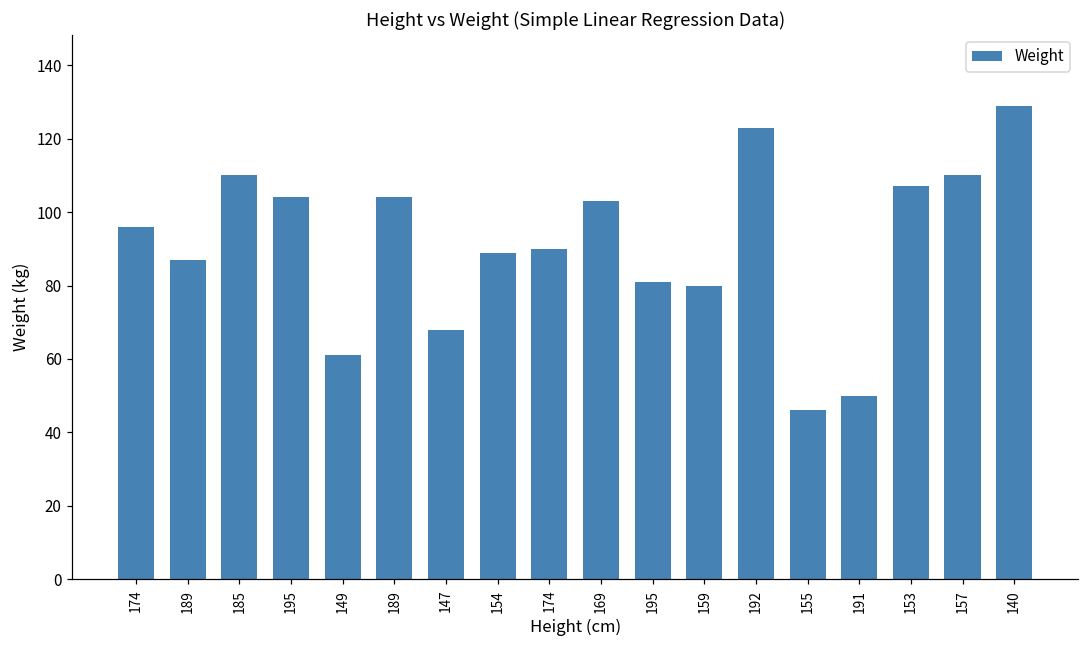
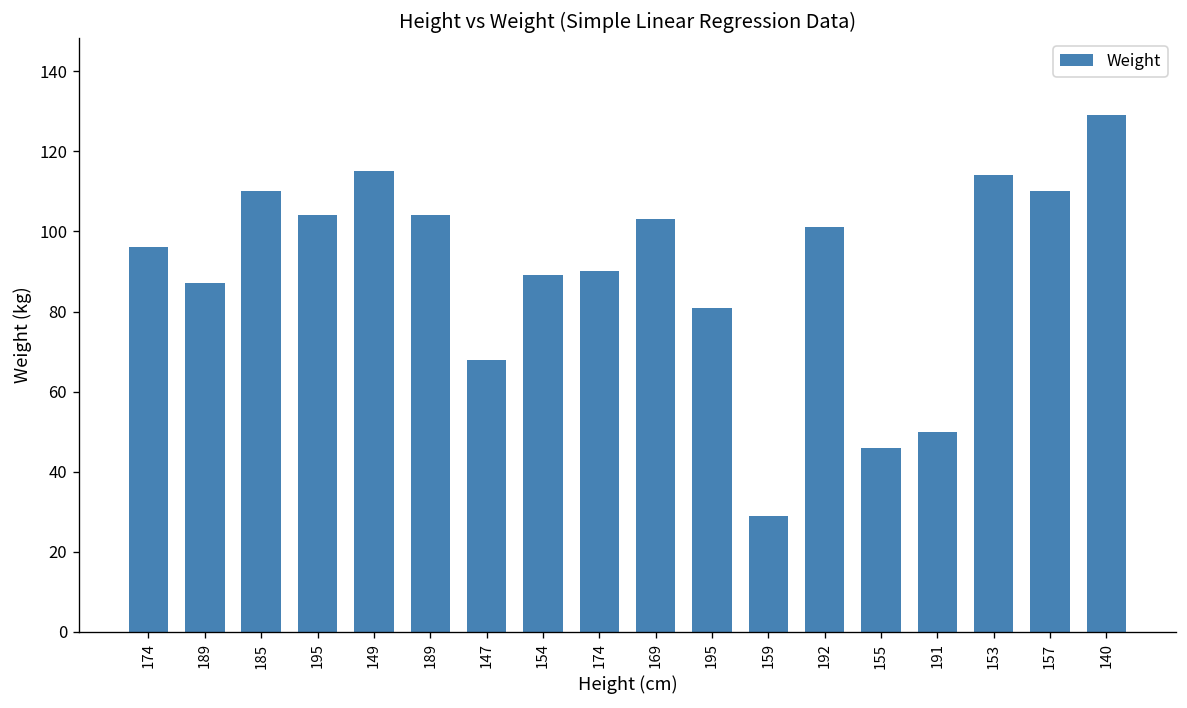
149: 61 -> 115
159: 80 -> 29
192: 123 -> 101
153: 107 -> 114
